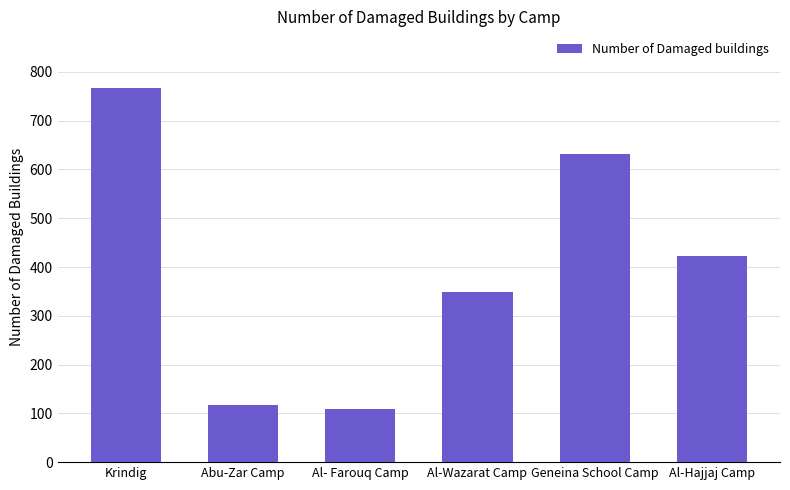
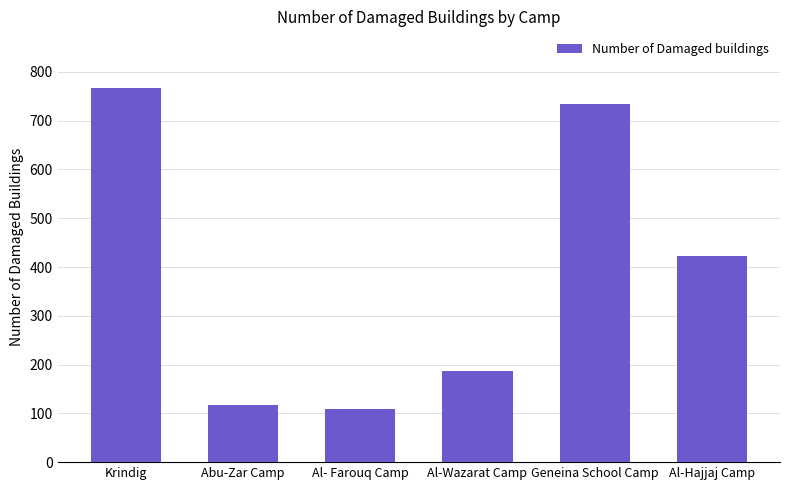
Al-Wazarat Camp: 350 -> 190
Geneina School Camp: 630 -> 740
